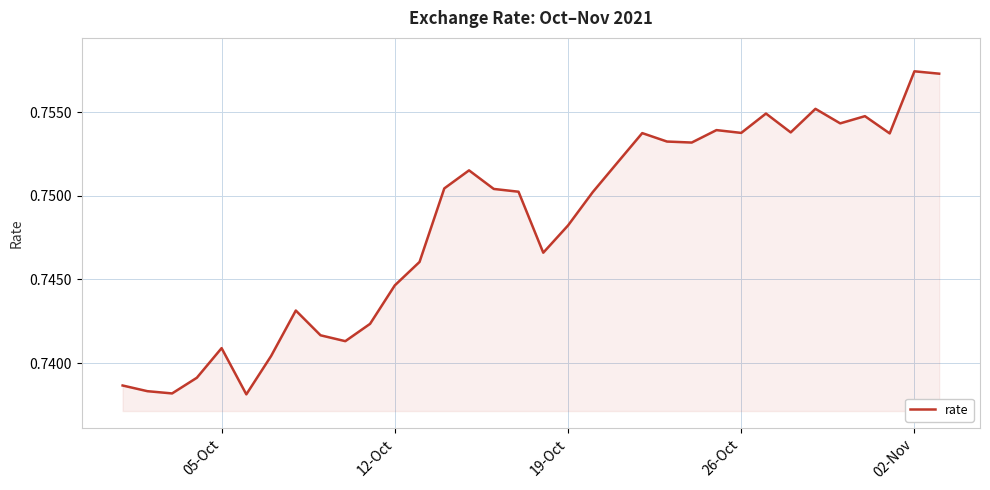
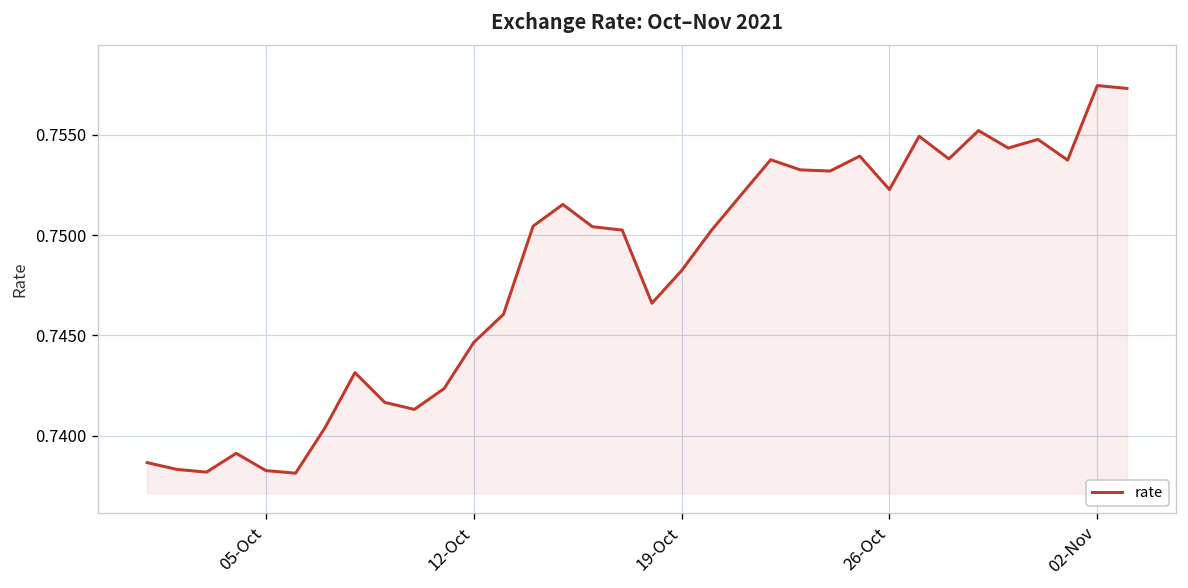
05-Oct: 0.7409 -> 0.7383
26-Oct: 0.7538 -> 0.7523
